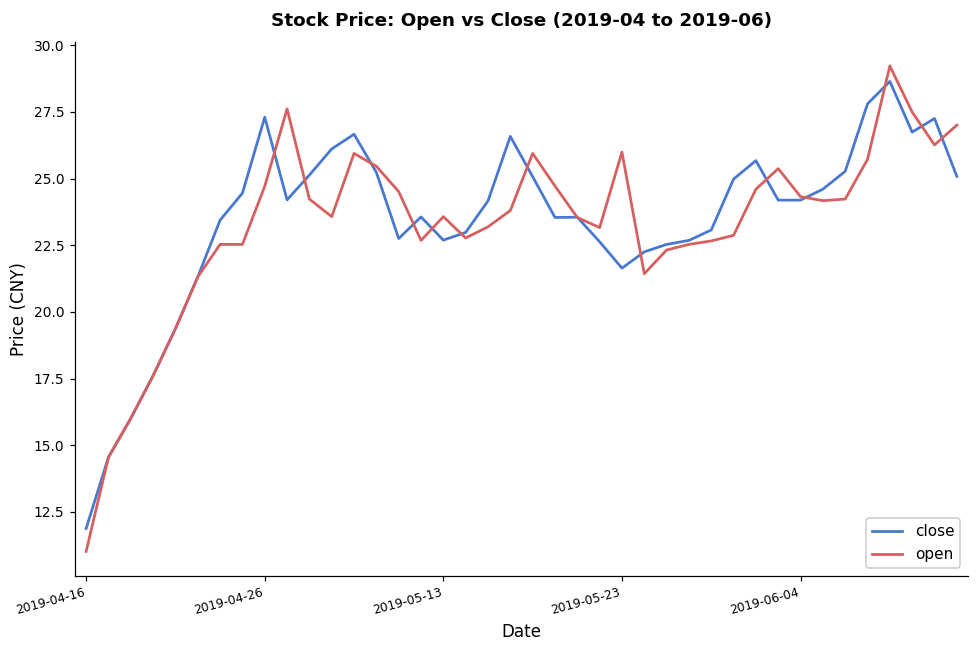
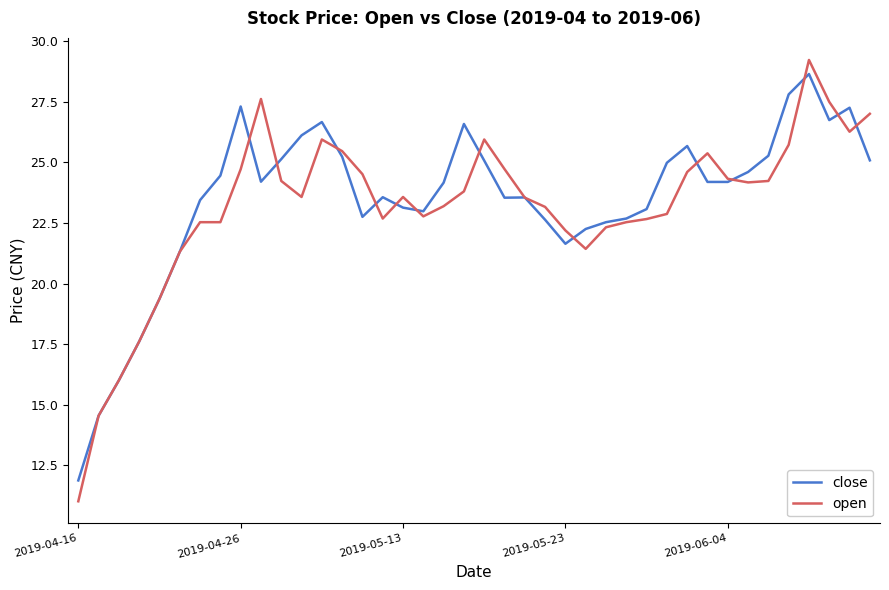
close, 2019-05-13: 22.7 -> 23.1
open, 2019-05-23: 26.0 -> 22.2
